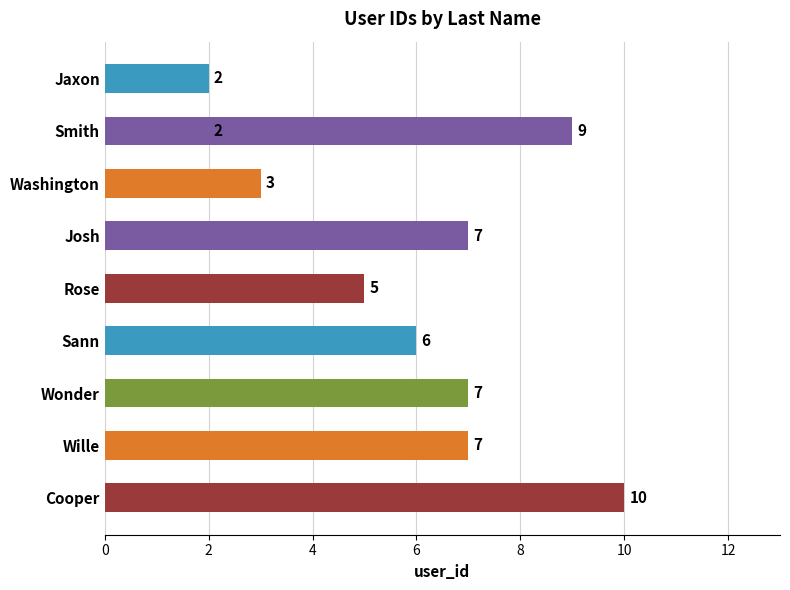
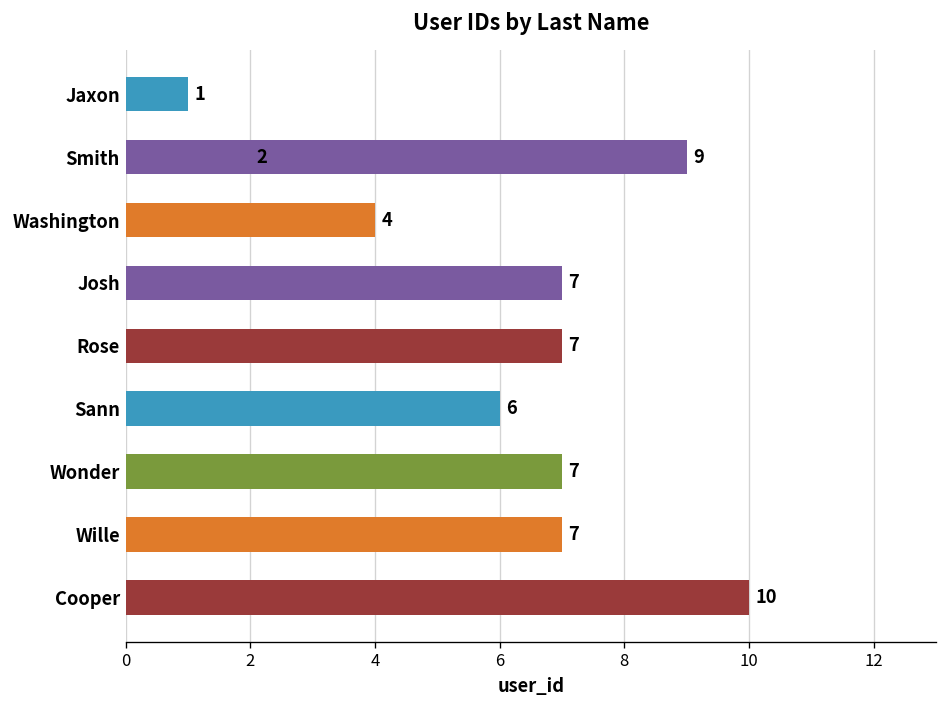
Jaxon: 2 -> 1
Washington: 3 -> 4
Rose: 5 -> 7
